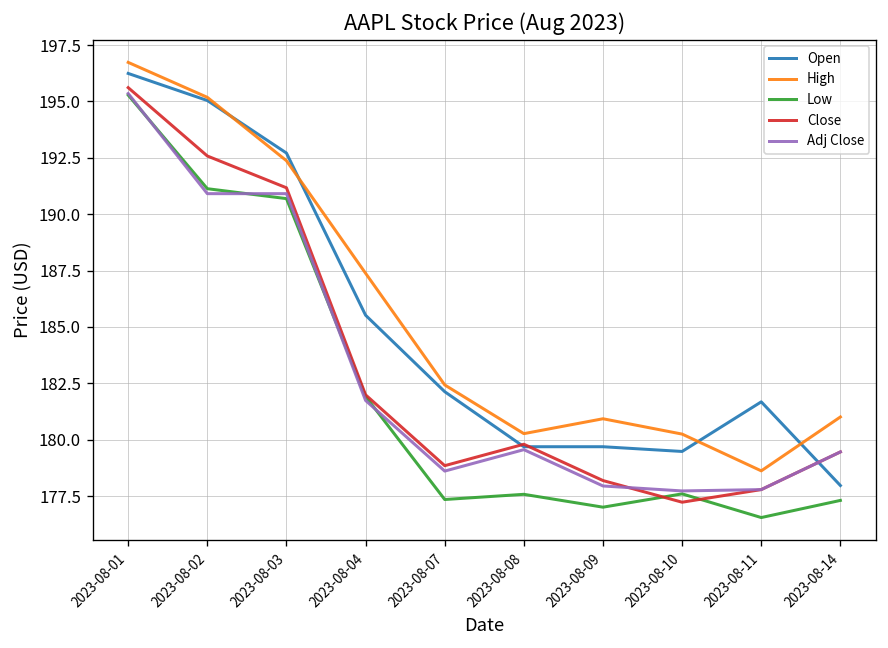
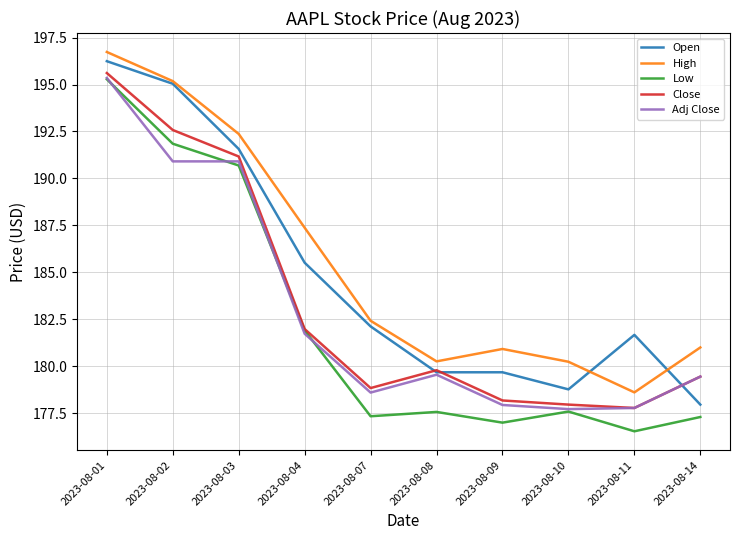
Low, 2023-08-02: 191.1 -> 191.9
Open, 2023-08-03: 192.7 -> 191.6
Open, 2023-08-10: 179.5 -> 178.8
Close, 2023-08-10: 177.2 -> 178.0
